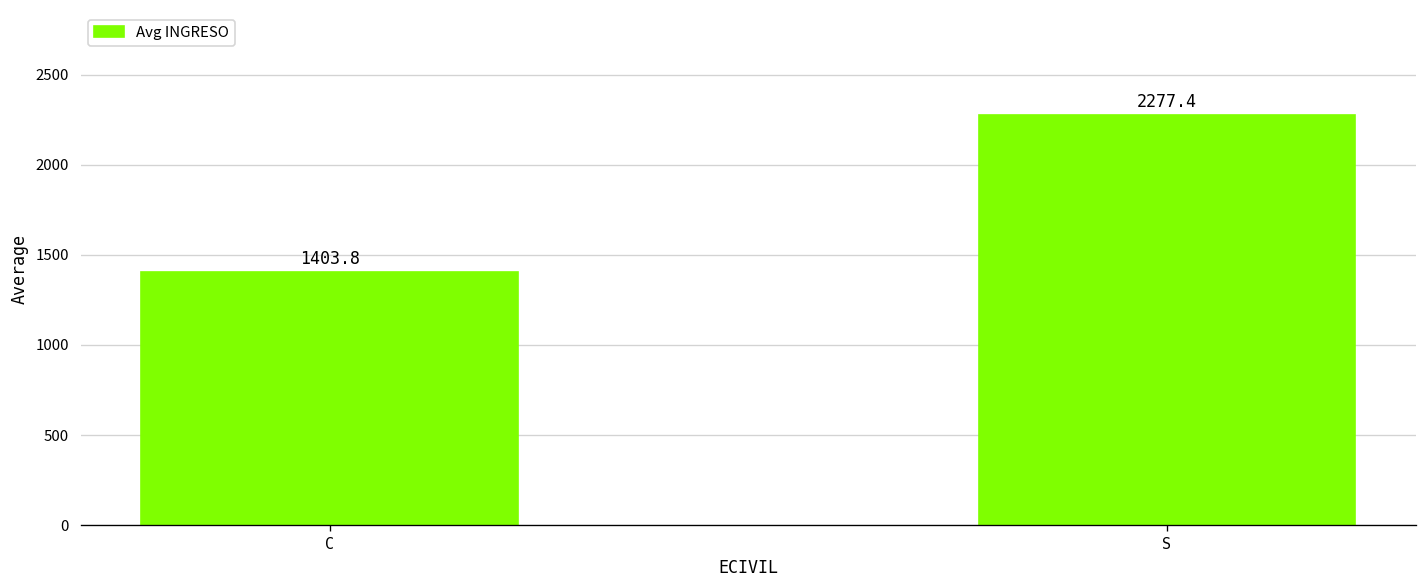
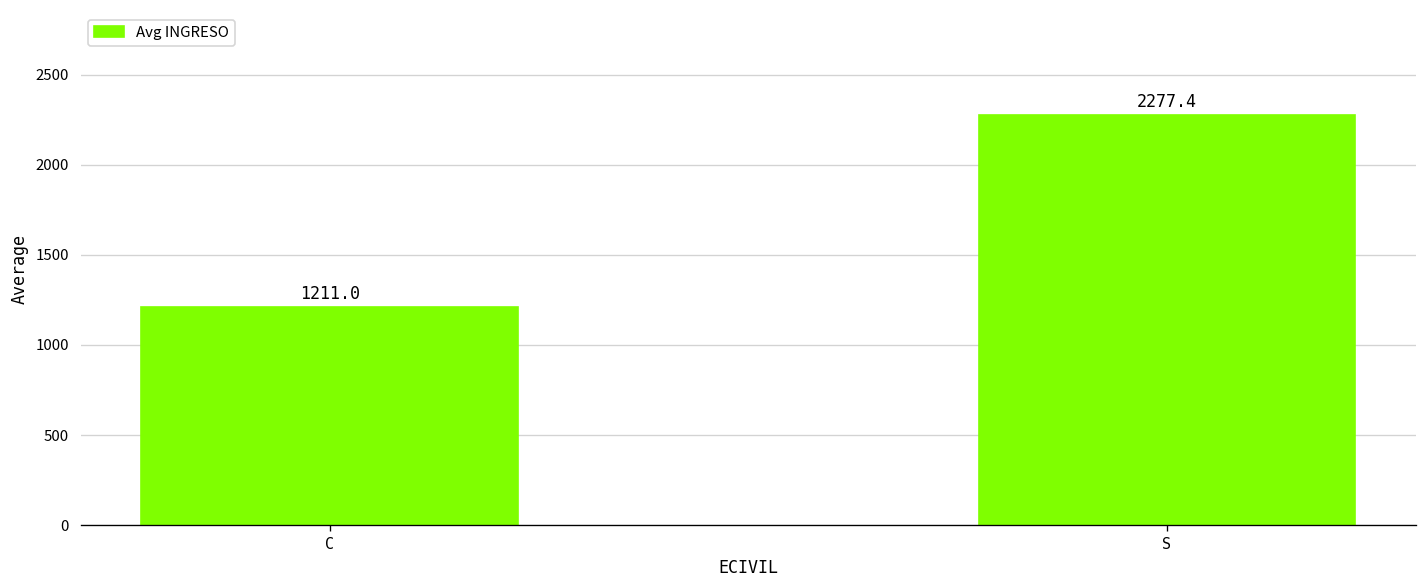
C: 1403.8 -> 1211.0
